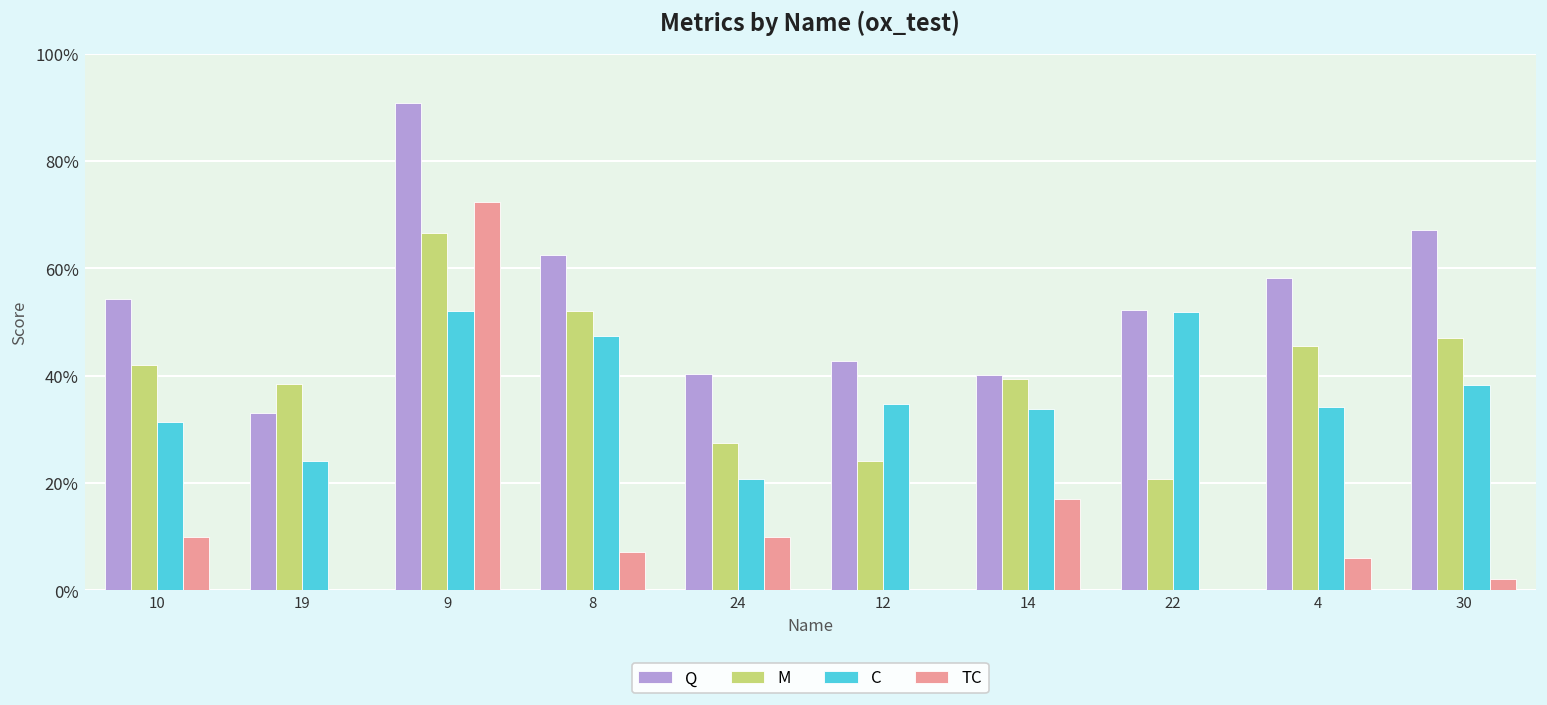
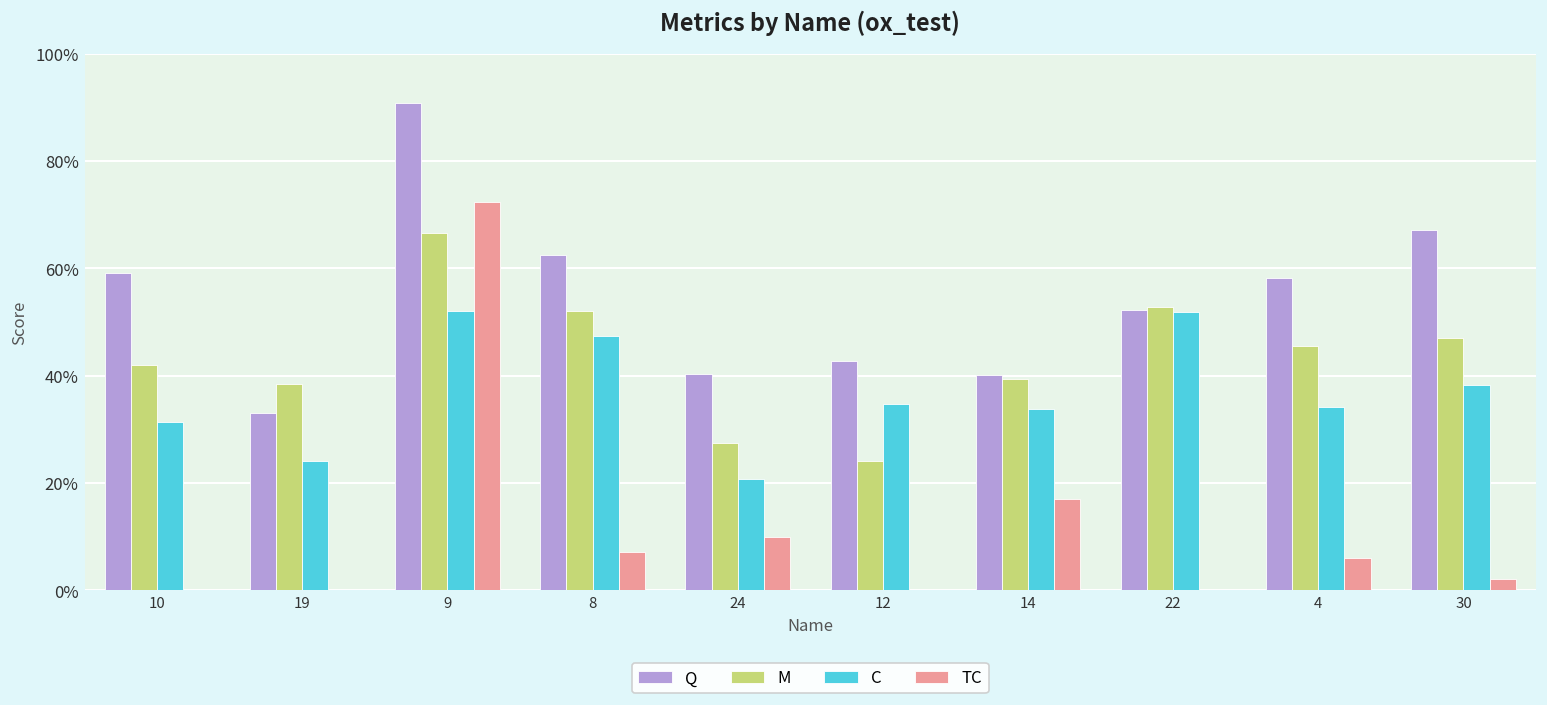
Q, 10: 54% -> 59%
TC, 10: 10% -> 0%
M, 22: 21% -> 53%
